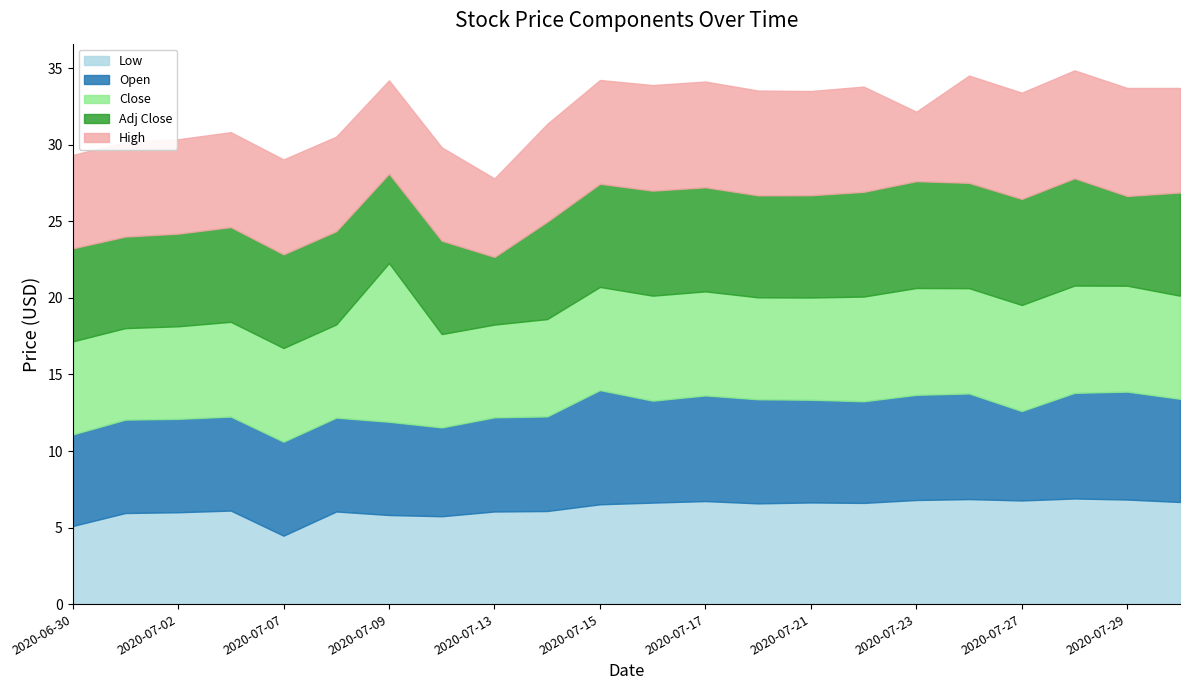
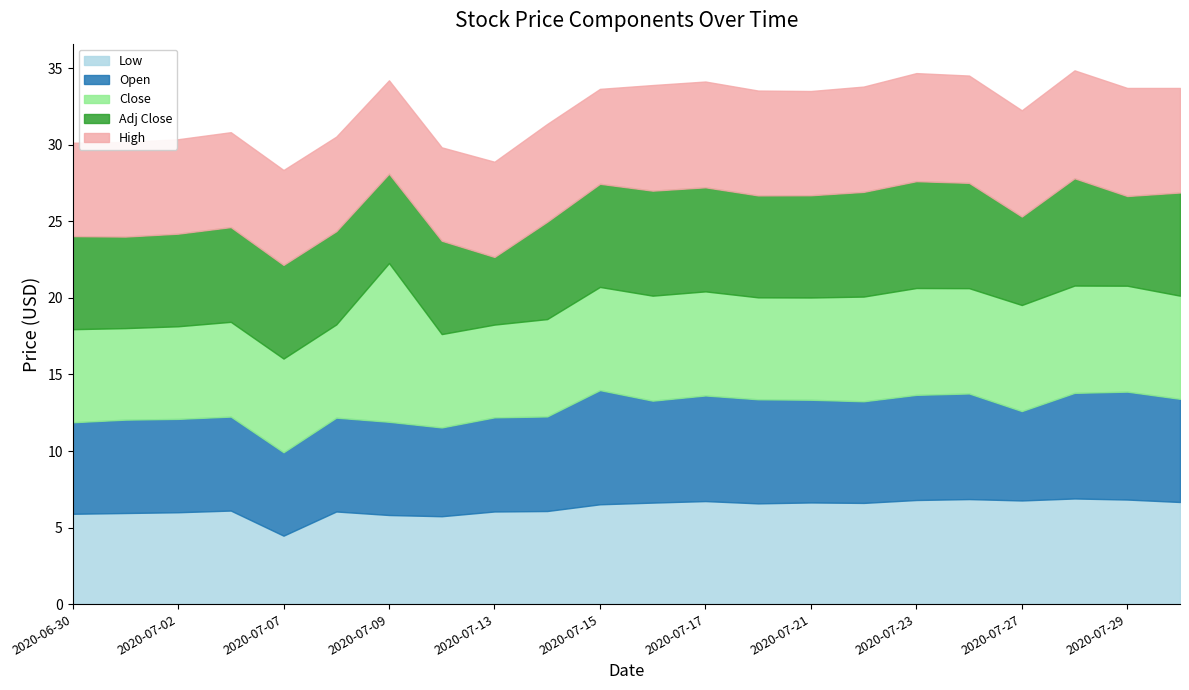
Low, 2020-06-30: 5.1 -> 5.9
Open, 2020-07-07: 6.1 -> 5.5
High, 2020-07-13: 5.1 -> 6.2
High, 2020-07-15: 6.8 -> 6.2
High, 2020-07-23: 4.5 -> 7.1
Adj Close, 2020-07-27: 6.9 -> 5.8
